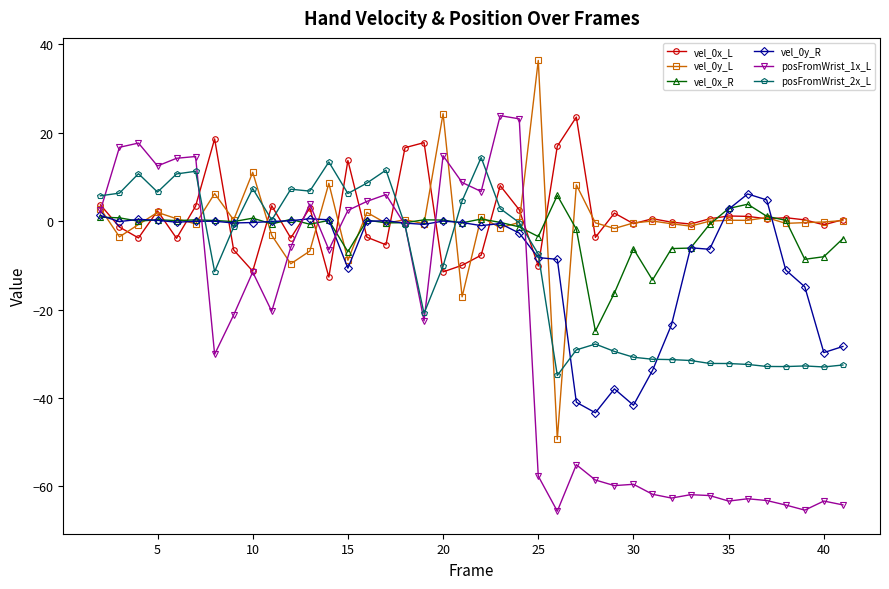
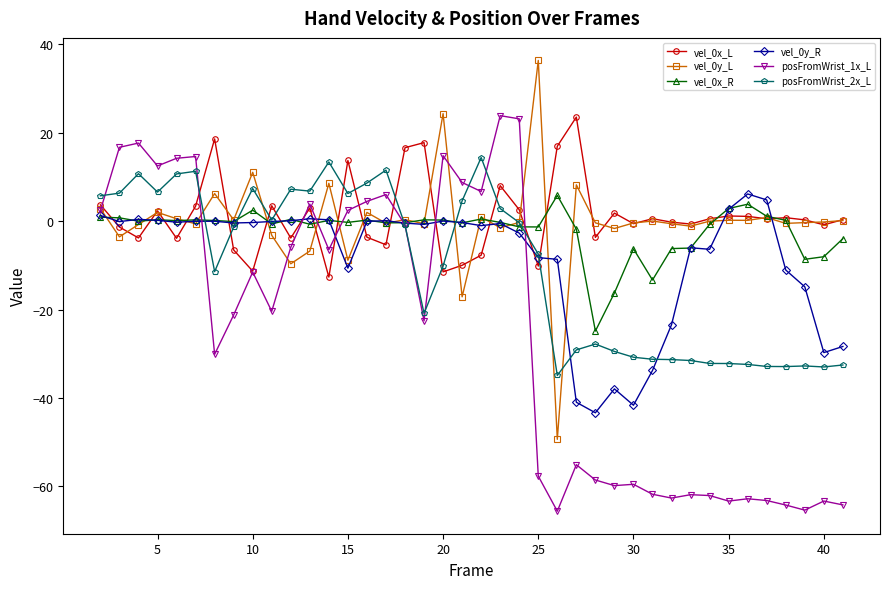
vel_0x_R, 10: 1 -> 2
vel_0x_R, 15: -7 -> 0
vel_0x_R, 25: -3 -> -1
